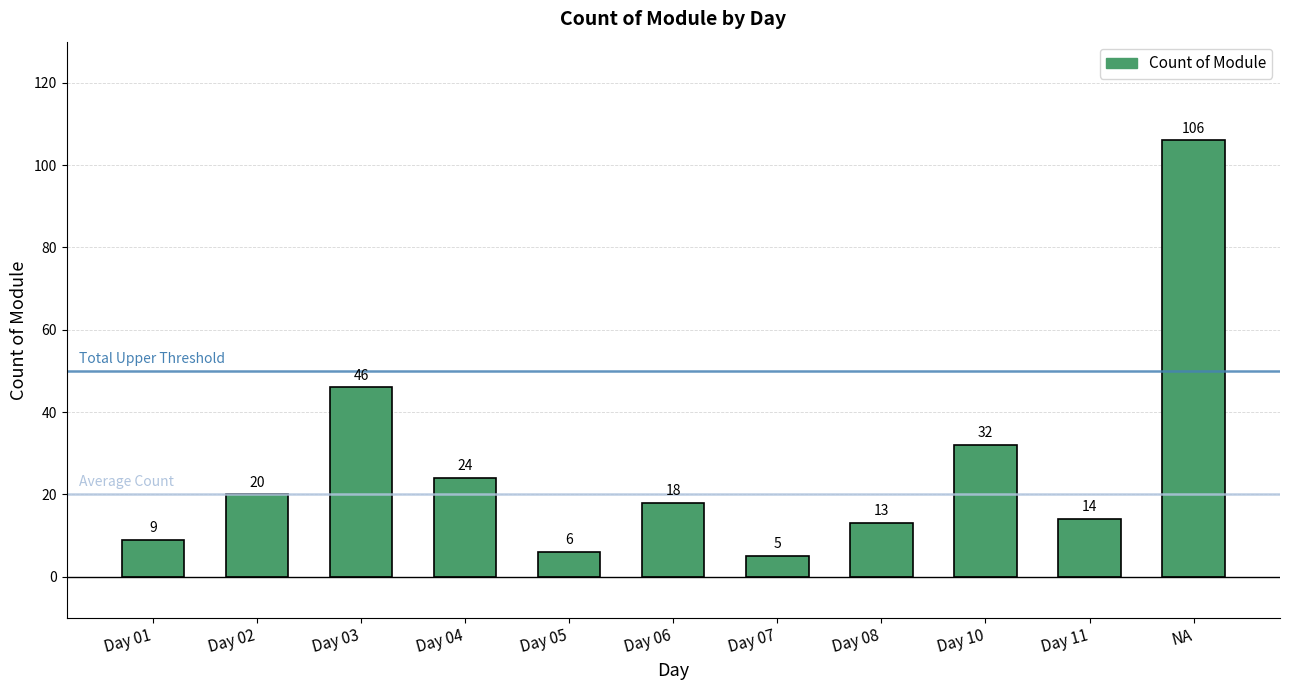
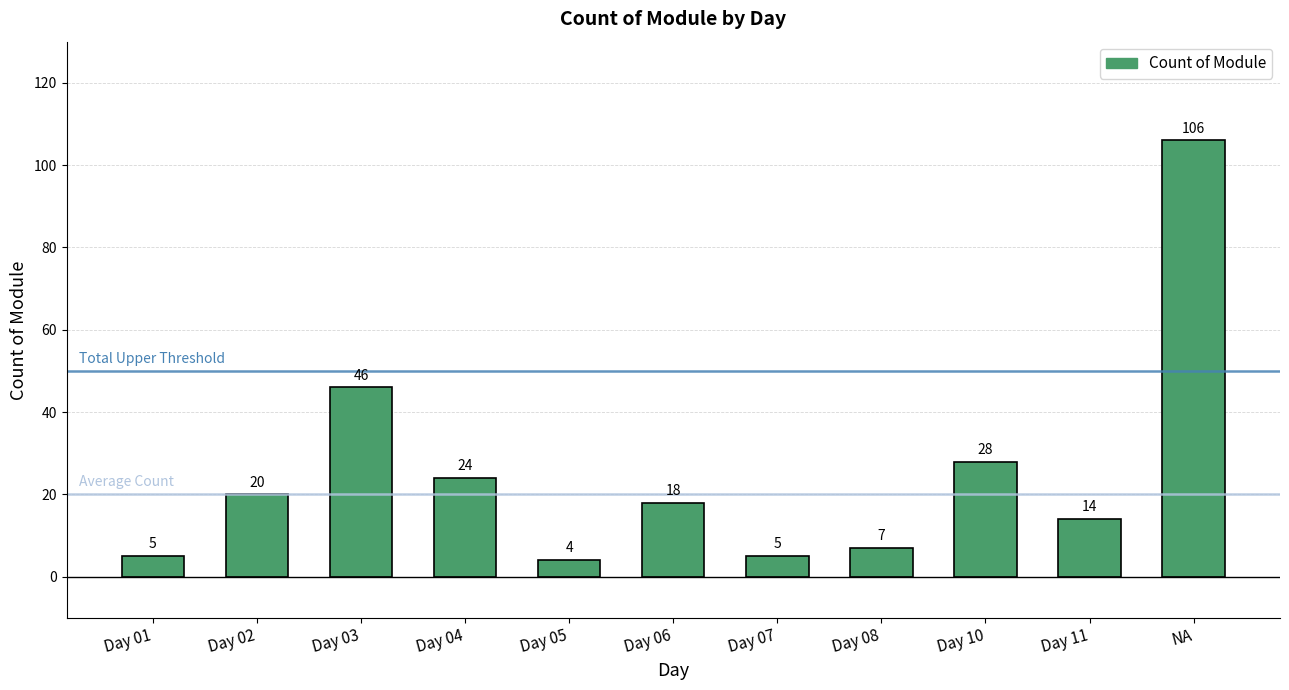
Day 01: 9 -> 5
Day 05: 6 -> 4
Day 08: 13 -> 7
Day 10: 32 -> 28
